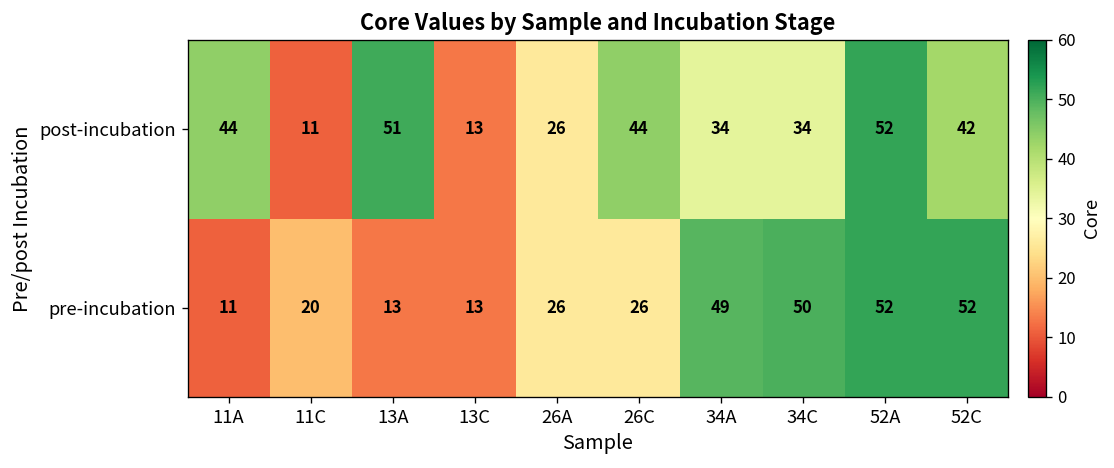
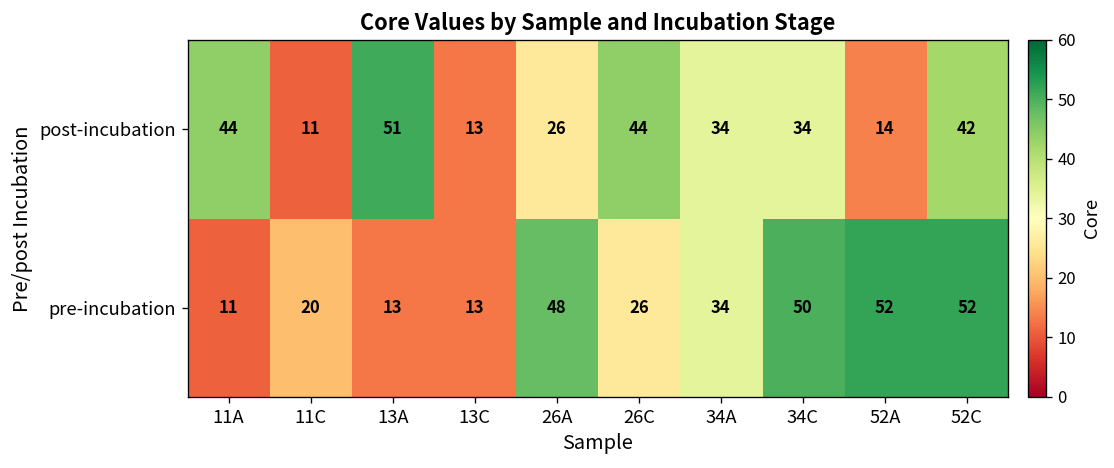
post-incubation, 52A: 52 -> 14
pre-incubation, 26A: 26 -> 48
pre-incubation, 34A: 49 -> 34
